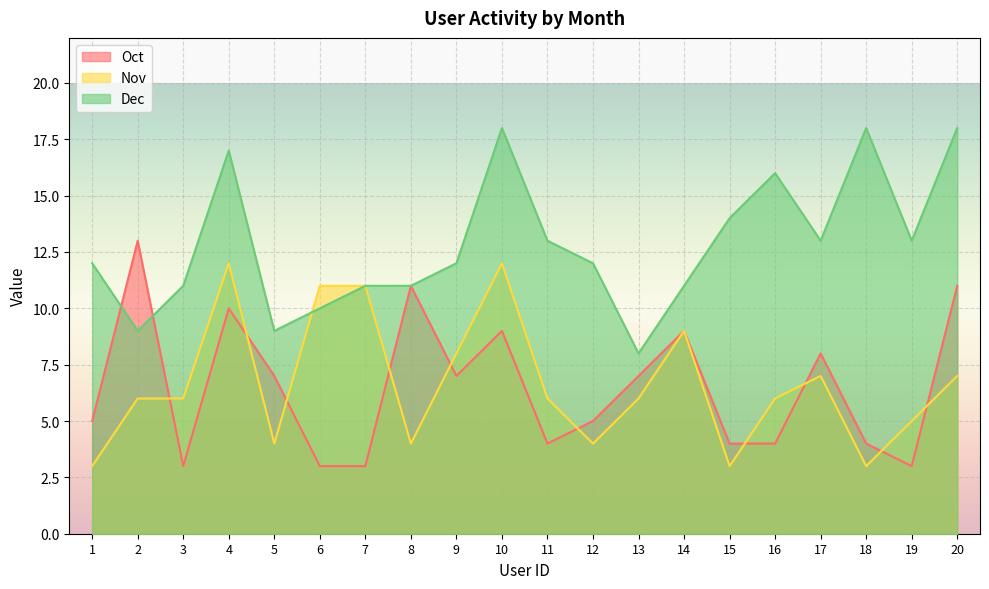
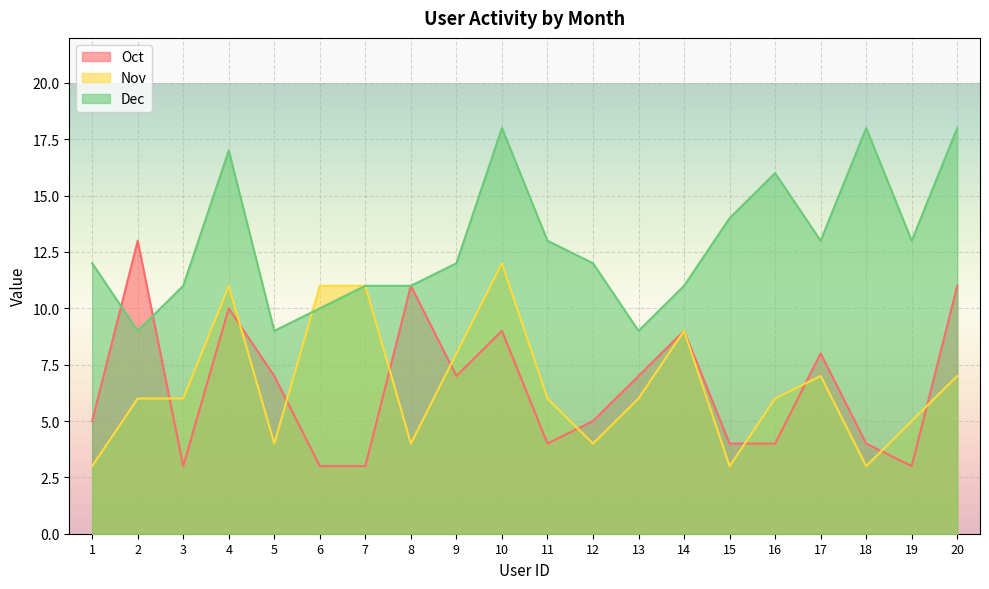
Nov, 4: 12 -> 11
Dec, 13: 8 -> 9
